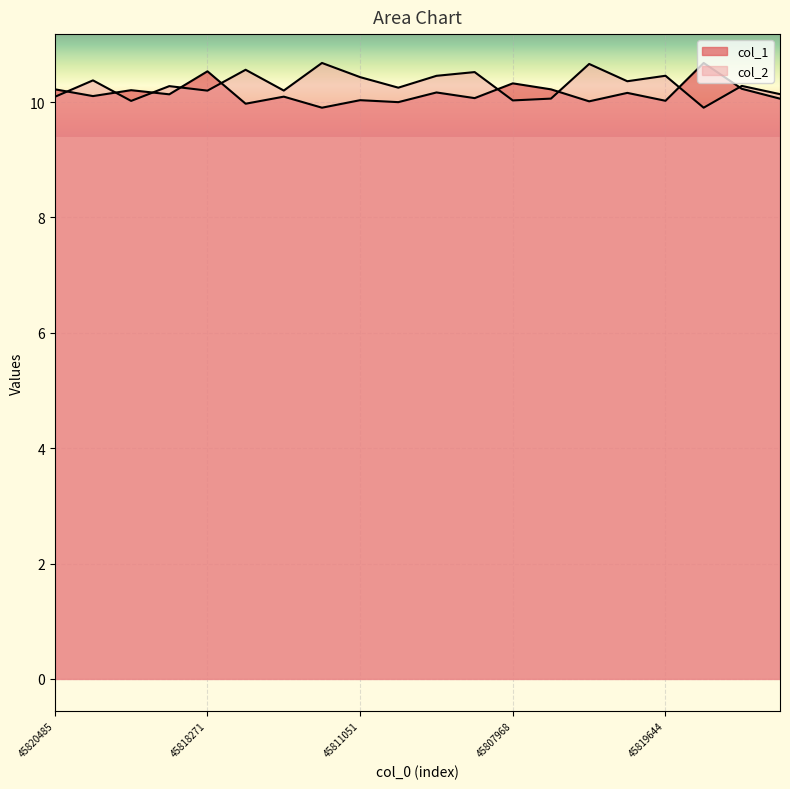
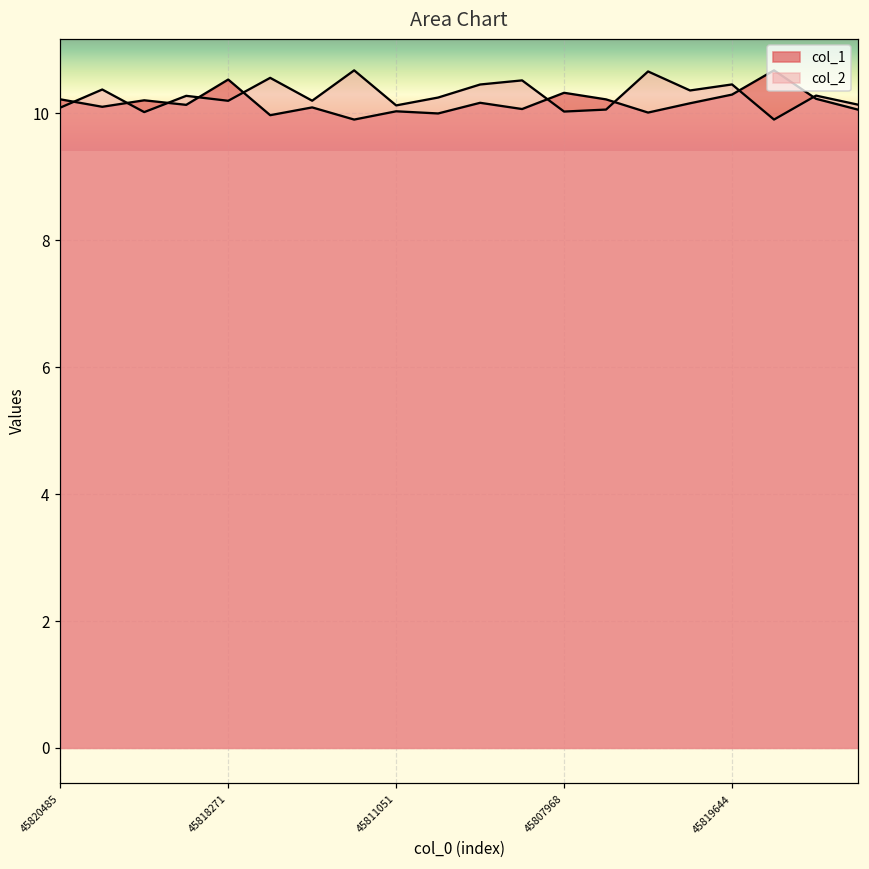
col_2, 45811051: 10.4 -> 10.1
col_1, 45819644: 10.0 -> 10.3
